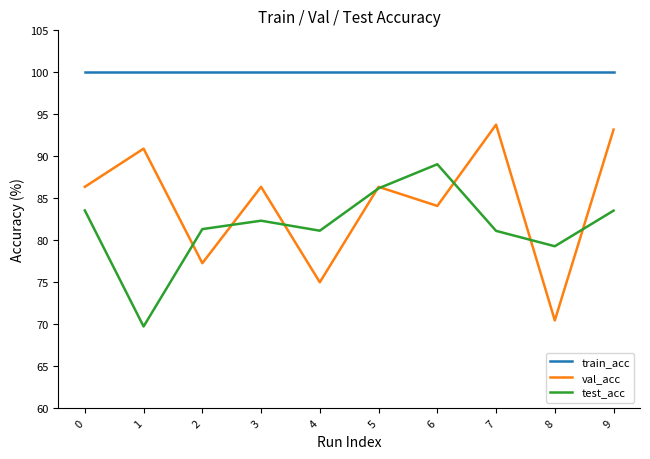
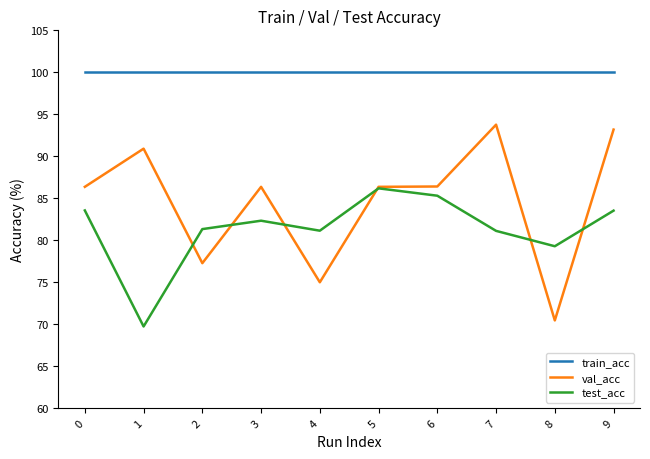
val_acc, 6: 84 -> 86
test_acc, 6: 89 -> 85
